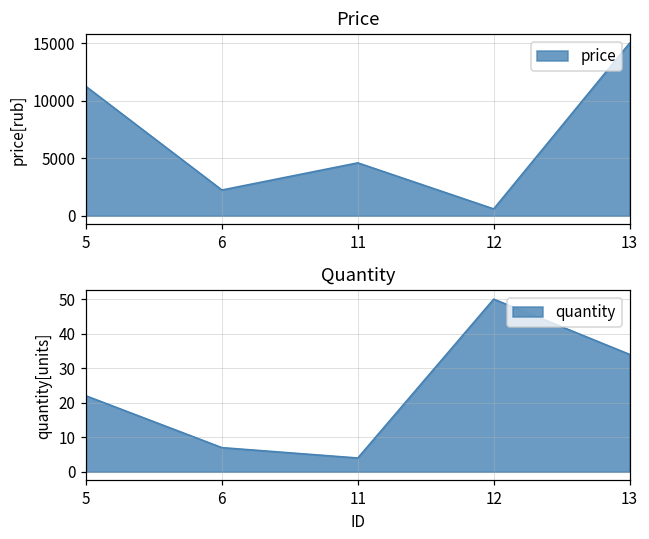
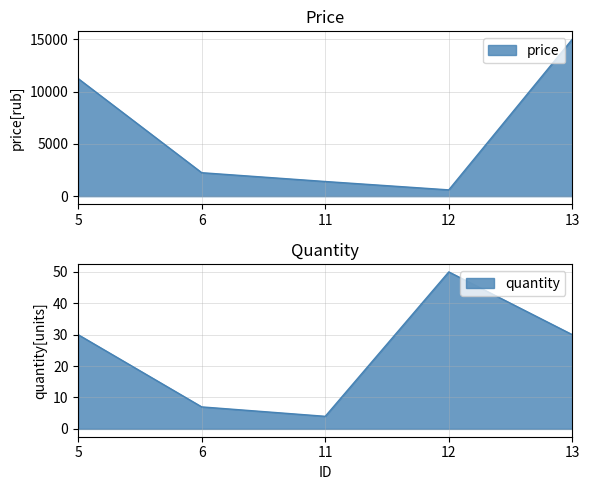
Price, 11: 4600 -> 1400
Quantity, 5: 22 -> 30
Quantity, 13: 34 -> 30
